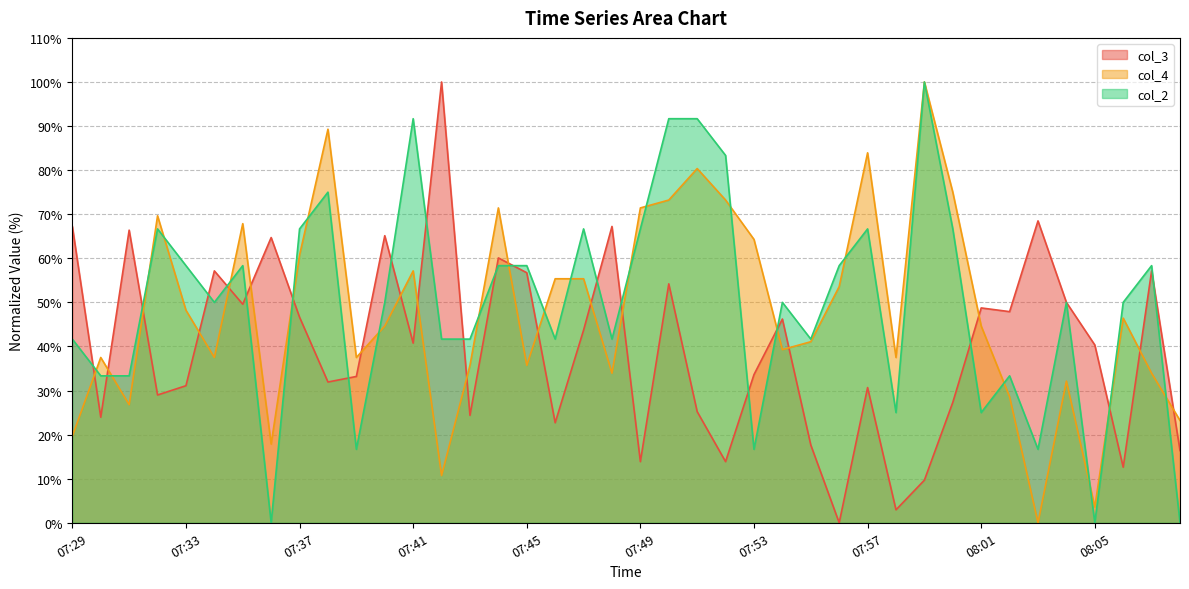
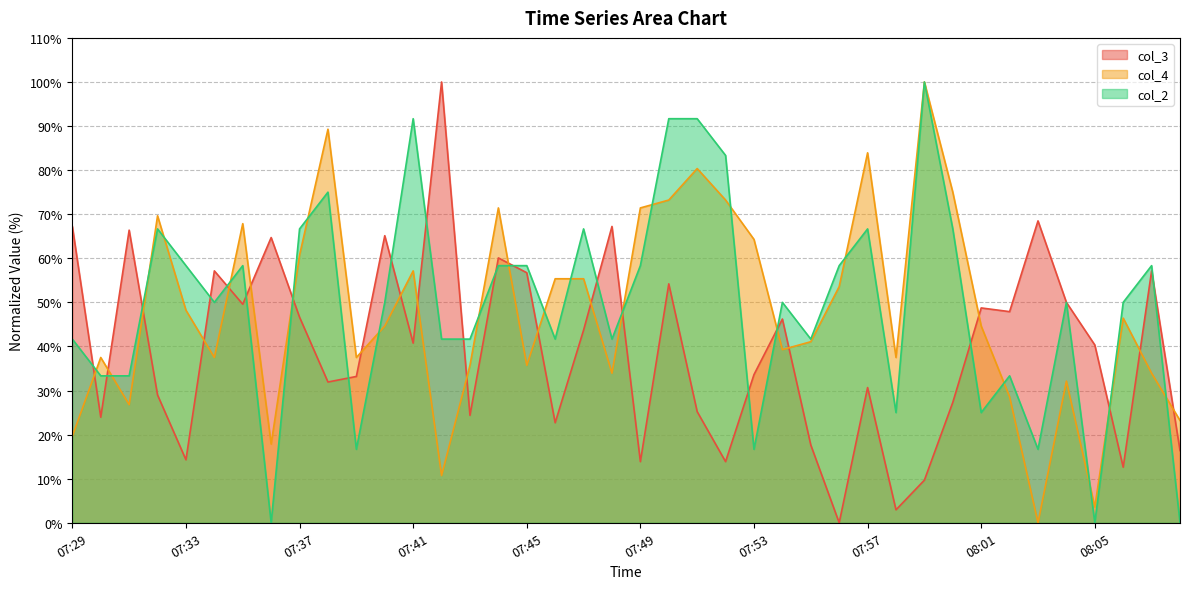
col_3, 07:33: 31% -> 14%
col_2, 07:49: 67% -> 58%
